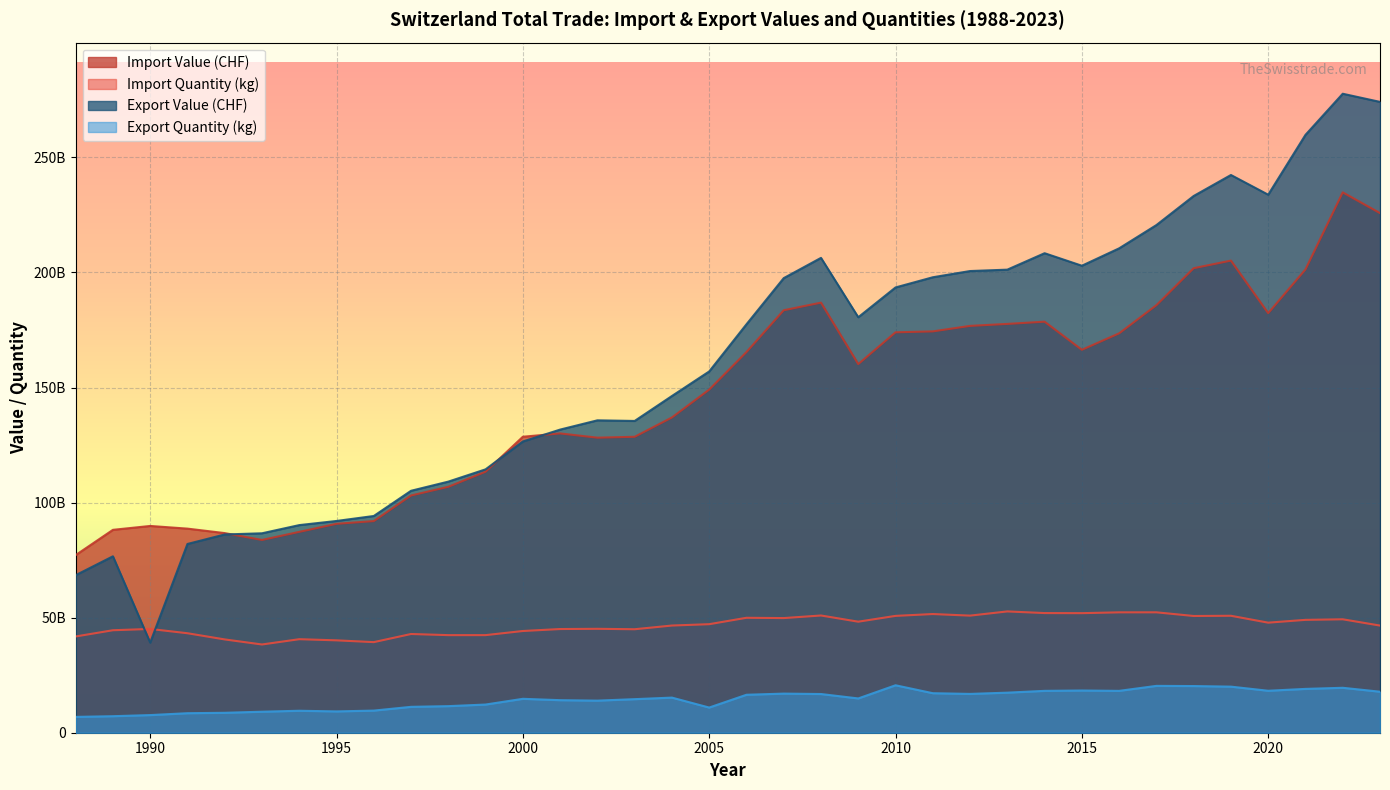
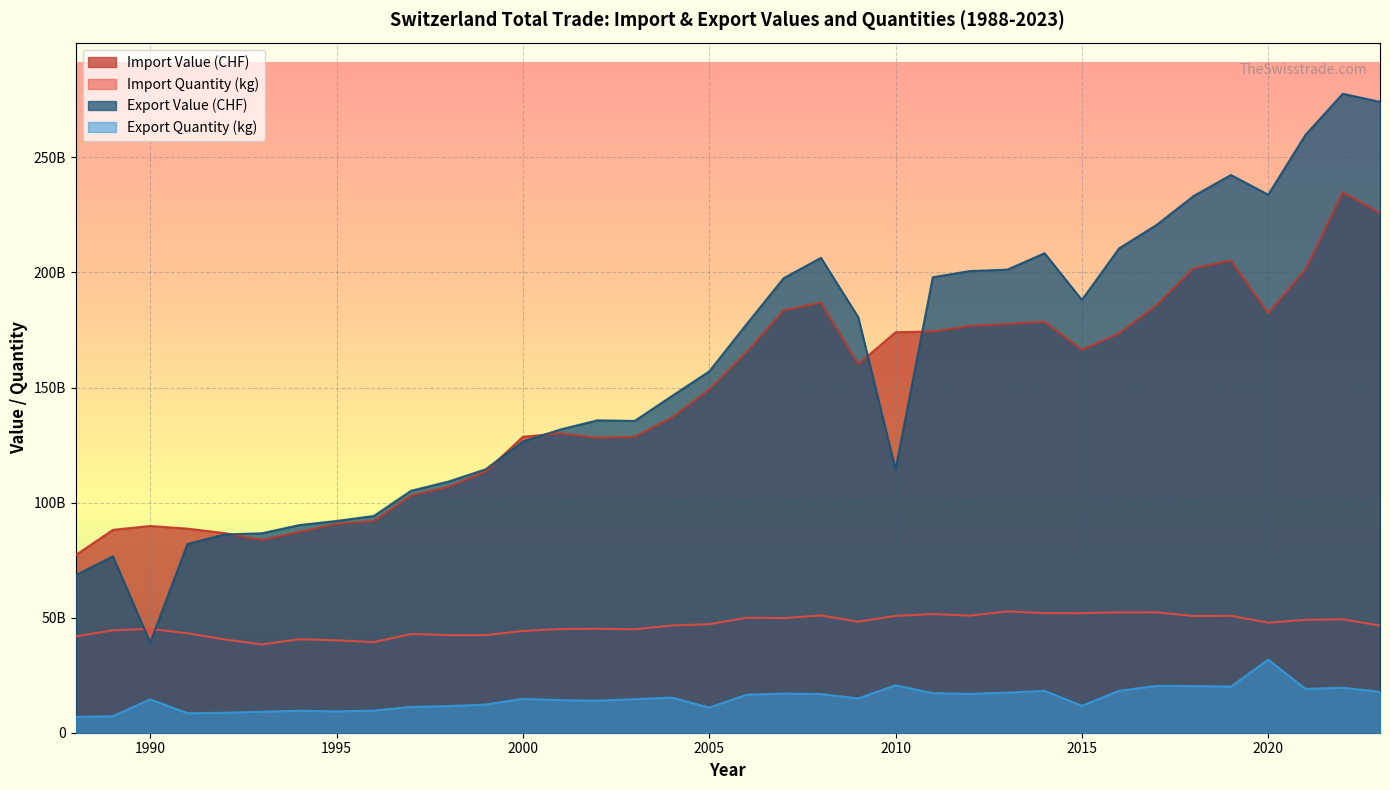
Export Quantity (kg), 1990: 8000000000 -> 14000000000
Export Value (CHF), 2010: 193000000000 -> 114000000000
Export Value (CHF), 2015: 203000000000 -> 188000000000
Export Quantity (kg), 2015: 18000000000 -> 12000000000
Export Quantity (kg), 2020: 18000000000 -> 32000000000
